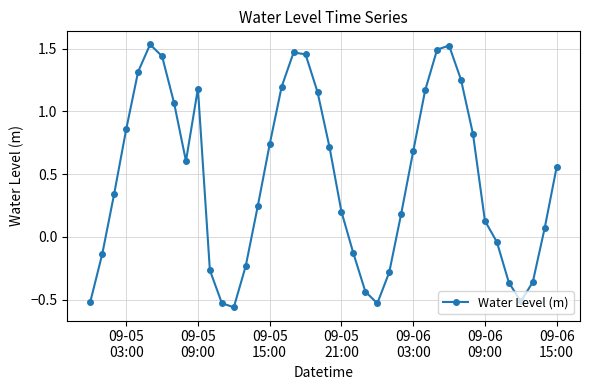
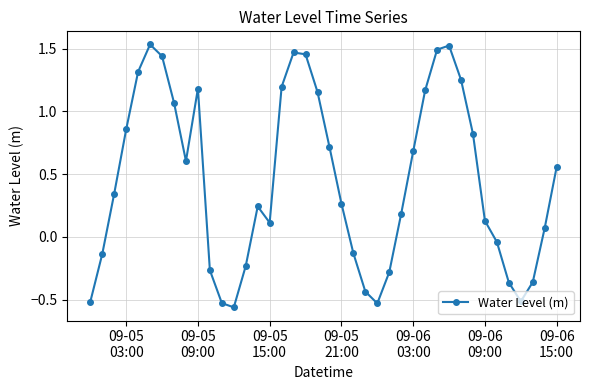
09-05 15:00: 0.74 -> 0.11
09-05 21:00: 0.20 -> 0.27
